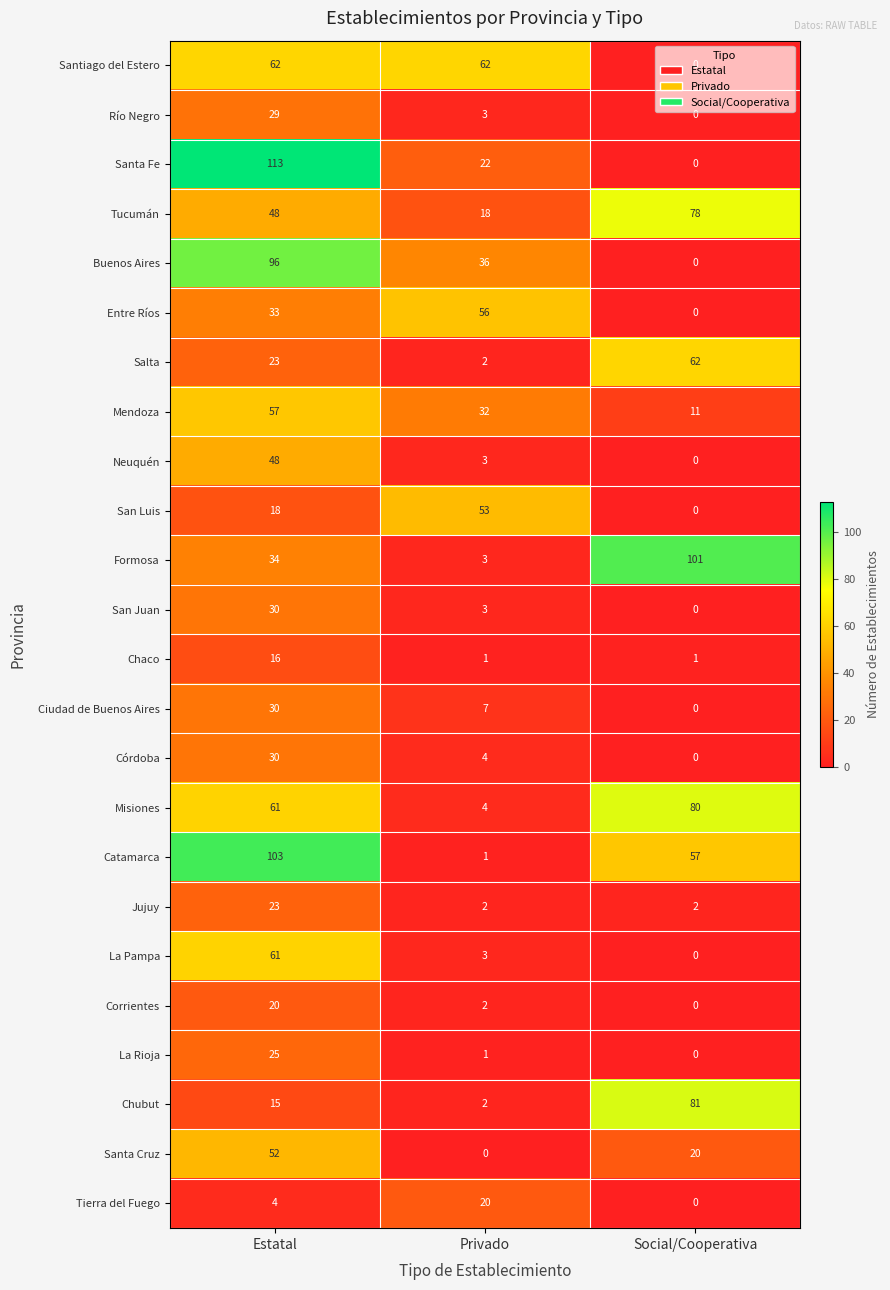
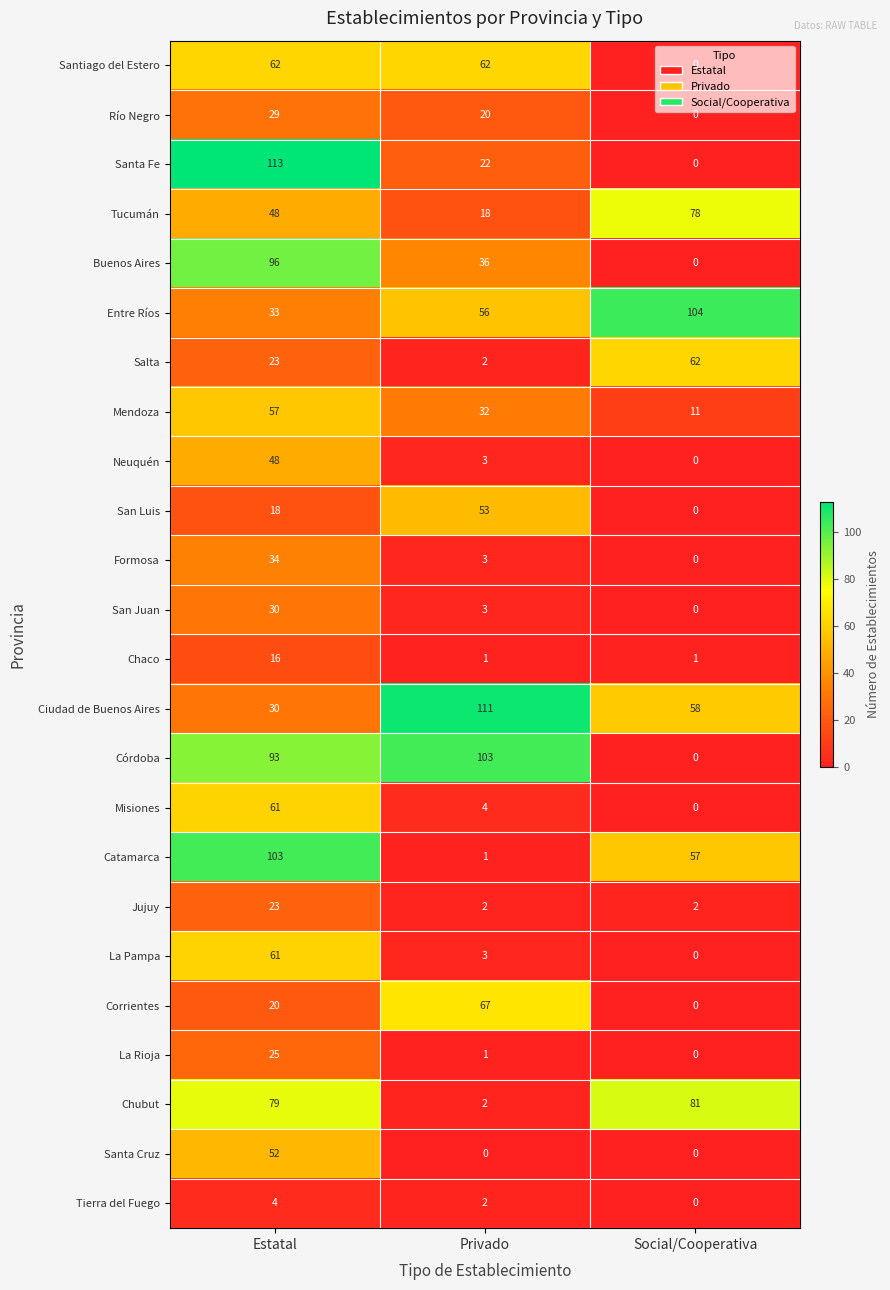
Río Negro, Privado: 3 -> 20
Entre Ríos, Social/Cooperativa: 0 -> 104
Formosa, Social/Cooperativa: 101 -> 0
Ciudad de Buenos Aires, Privado: 7 -> 111
Ciudad de Buenos Aires, Social/Cooperativa: 0 -> 58
Córdoba, Estatal: 30 -> 93
Córdoba, Privado: 4 -> 103
Misiones, Social/Cooperativa: 80 -> 0
Corrientes, Privado: 2 -> 67
Chubut, Estatal: 15 -> 79
Santa Cruz, Social/Cooperativa: 20 -> 0
Tierra del Fuego, Privado: 20 -> 2
